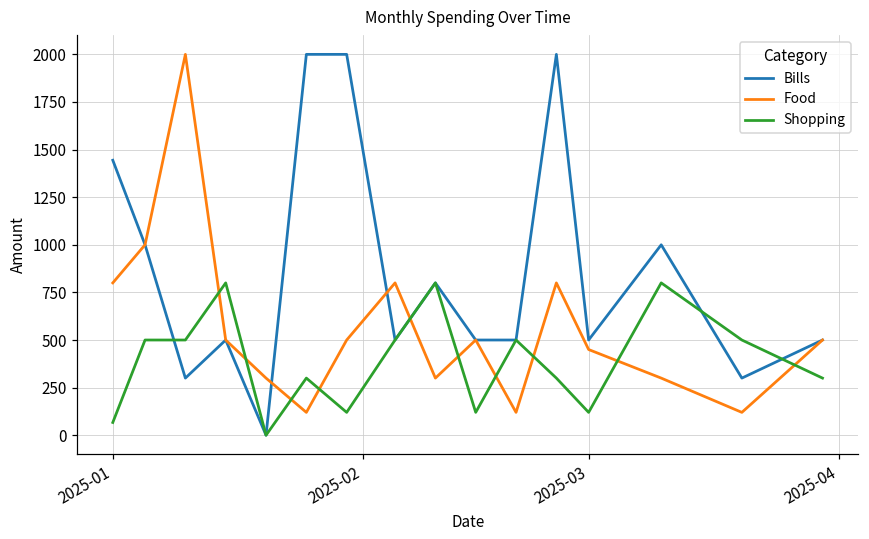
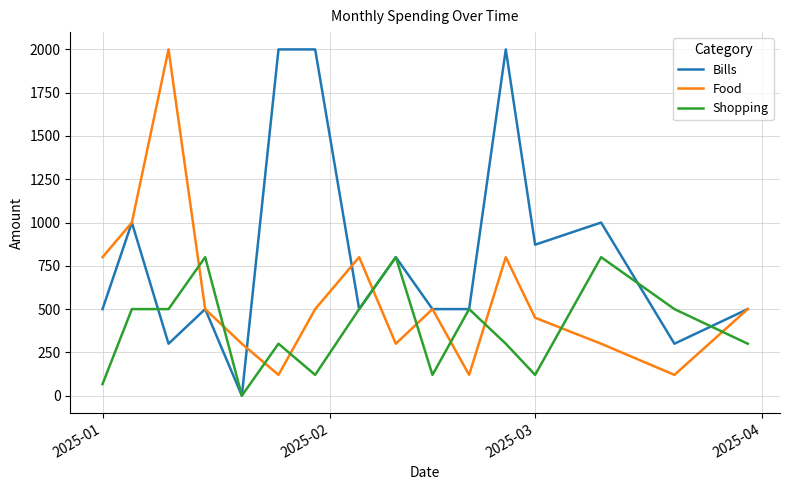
Bills, 2025-01: 1440 -> 500
Bills, 2025-03: 500 -> 870
